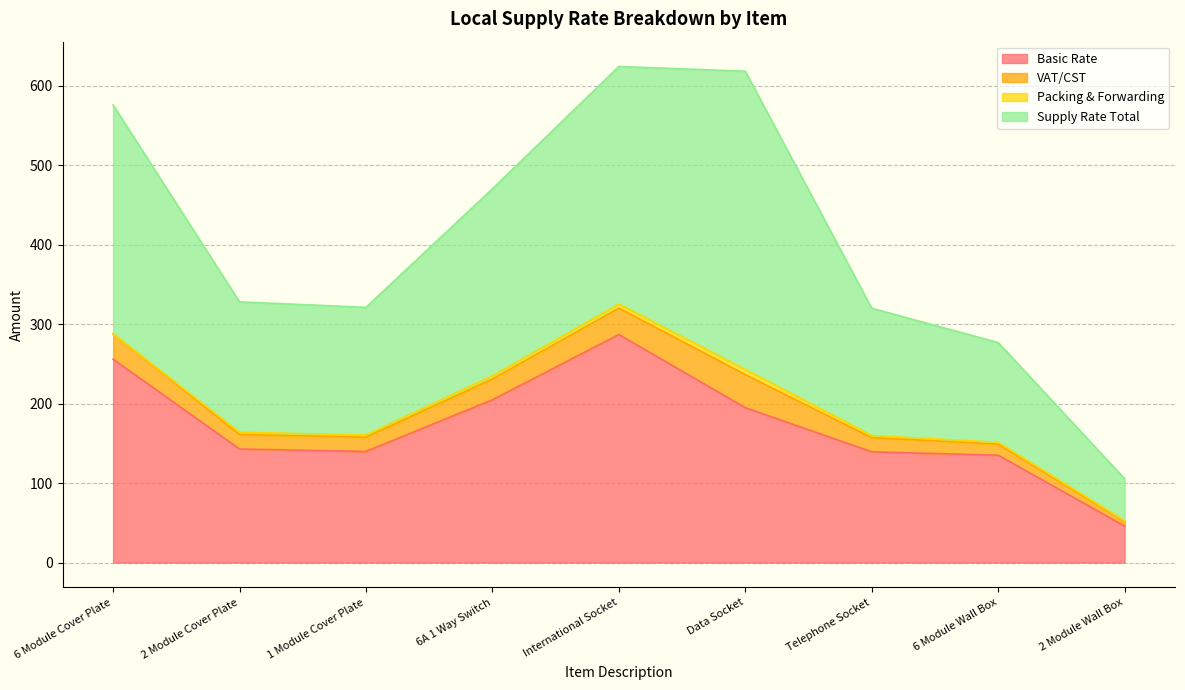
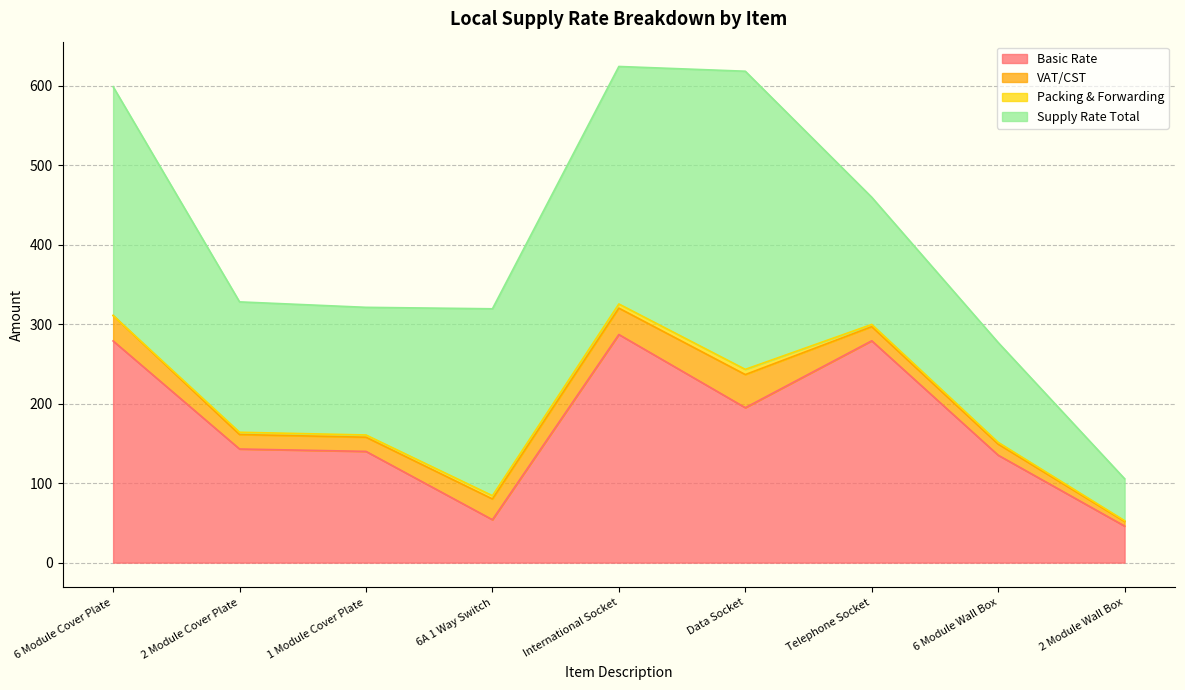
Basic Rate, 6 Module Cover Plate: 260 -> 280
Basic Rate, 6A 1 Way Switch: 210 -> 50
Basic Rate, Telephone Socket: 140 -> 280
